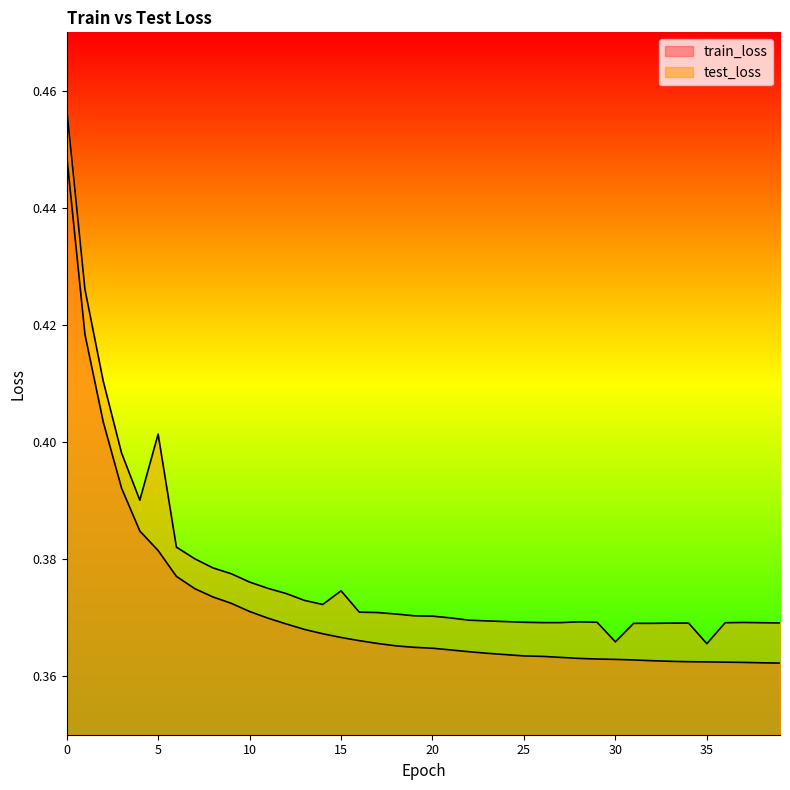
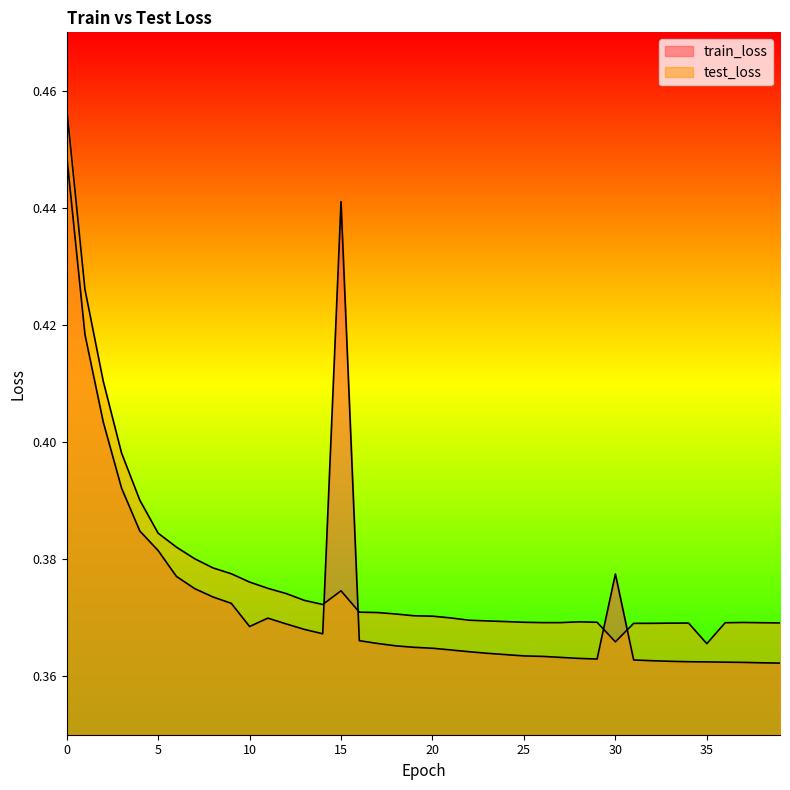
test_loss, 5: 0.401 -> 0.384
train_loss, 10: 0.371 -> 0.368
train_loss, 15: 0.367 -> 0.441
train_loss, 30: 0.363 -> 0.377
